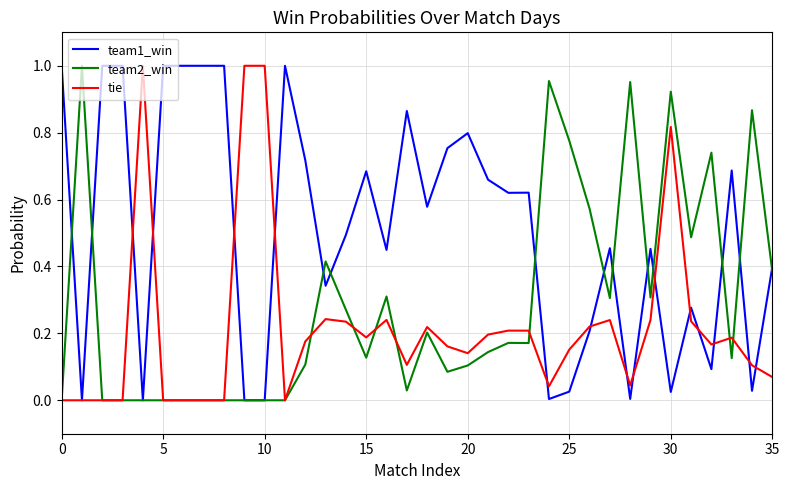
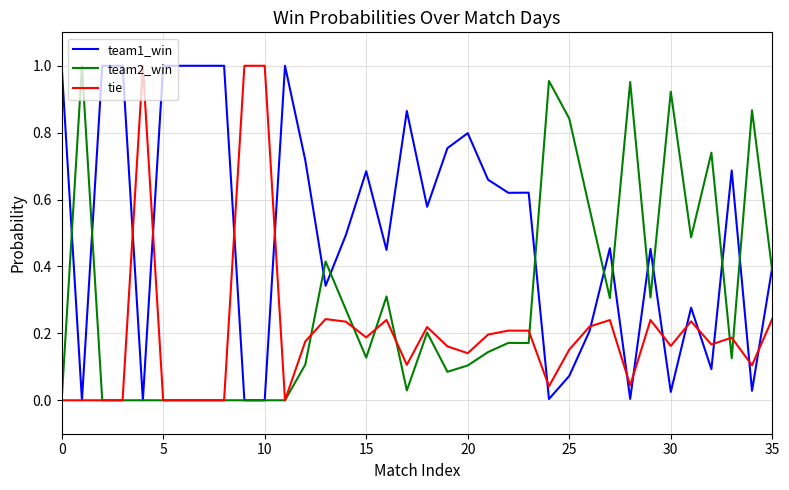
team1_win, 25: 0.03 -> 0.07
team2_win, 25: 0.78 -> 0.84
tie, 30: 0.82 -> 0.16
tie, 35: 0.07 -> 0.24
